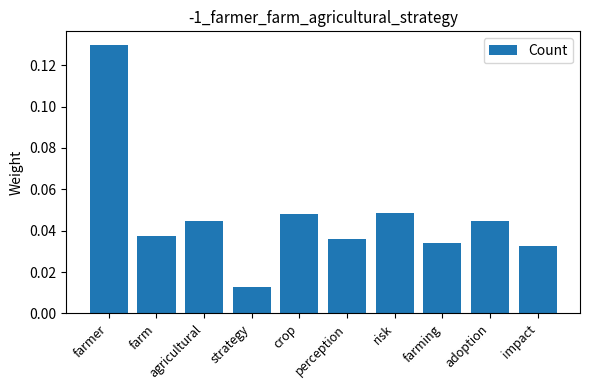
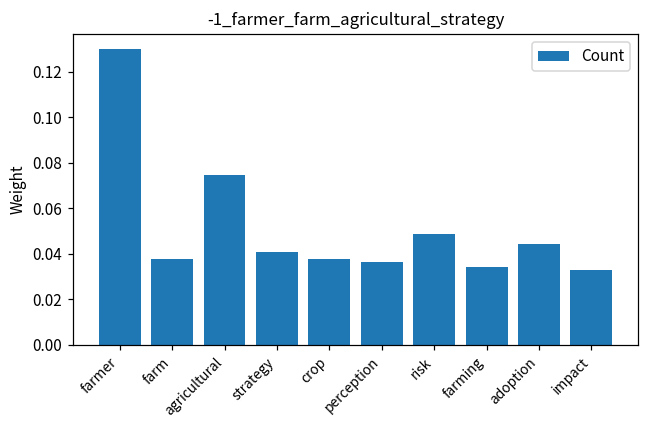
agricultural: 0.045 -> 0.074
strategy: 0.013 -> 0.041
crop: 0.048 -> 0.038
